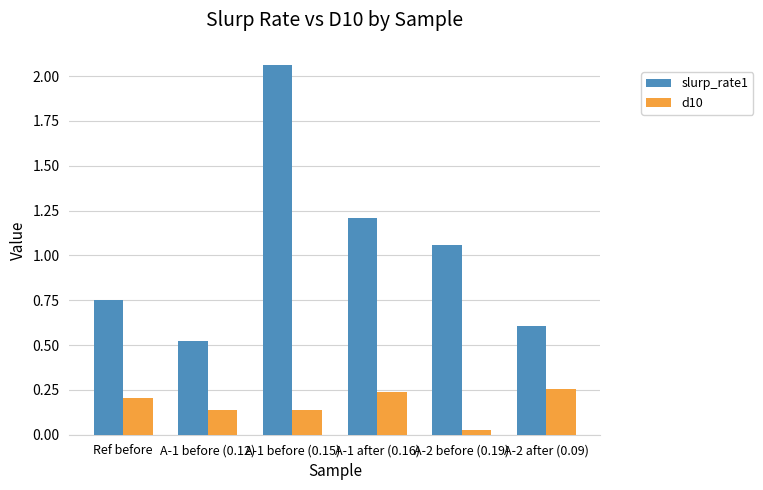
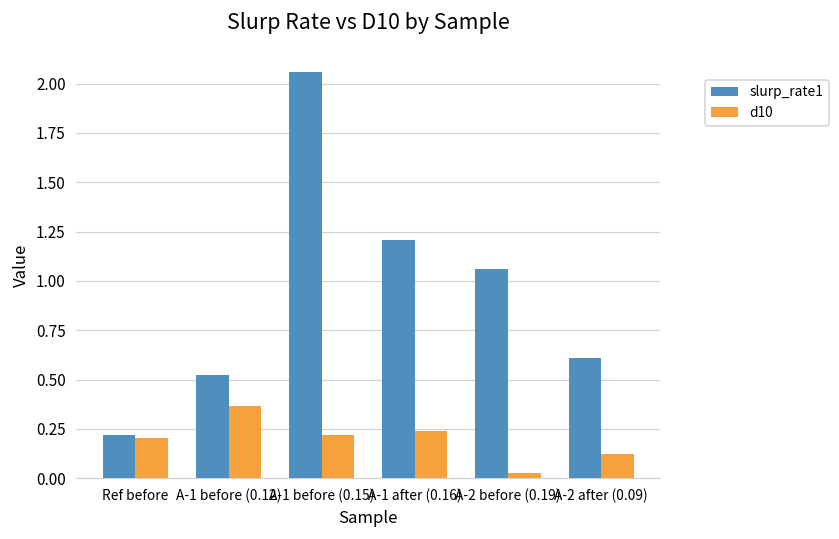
slurp_rate1, Ref before: 0.75 -> 0.22
d10, A-1 before (0.12): 0.14 -> 0.37
d10, A-1 before (0.15): 0.14 -> 0.22
d10, A-2 after (0.09): 0.25 -> 0.12
